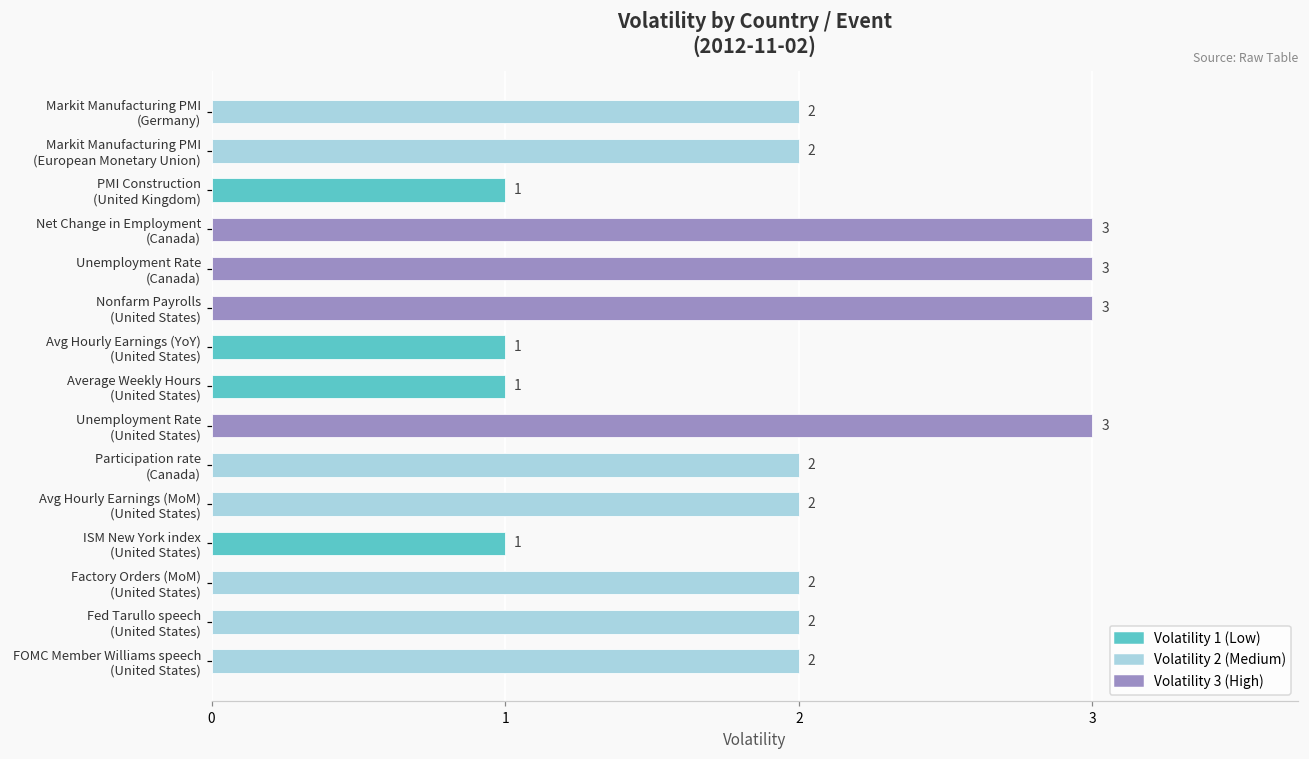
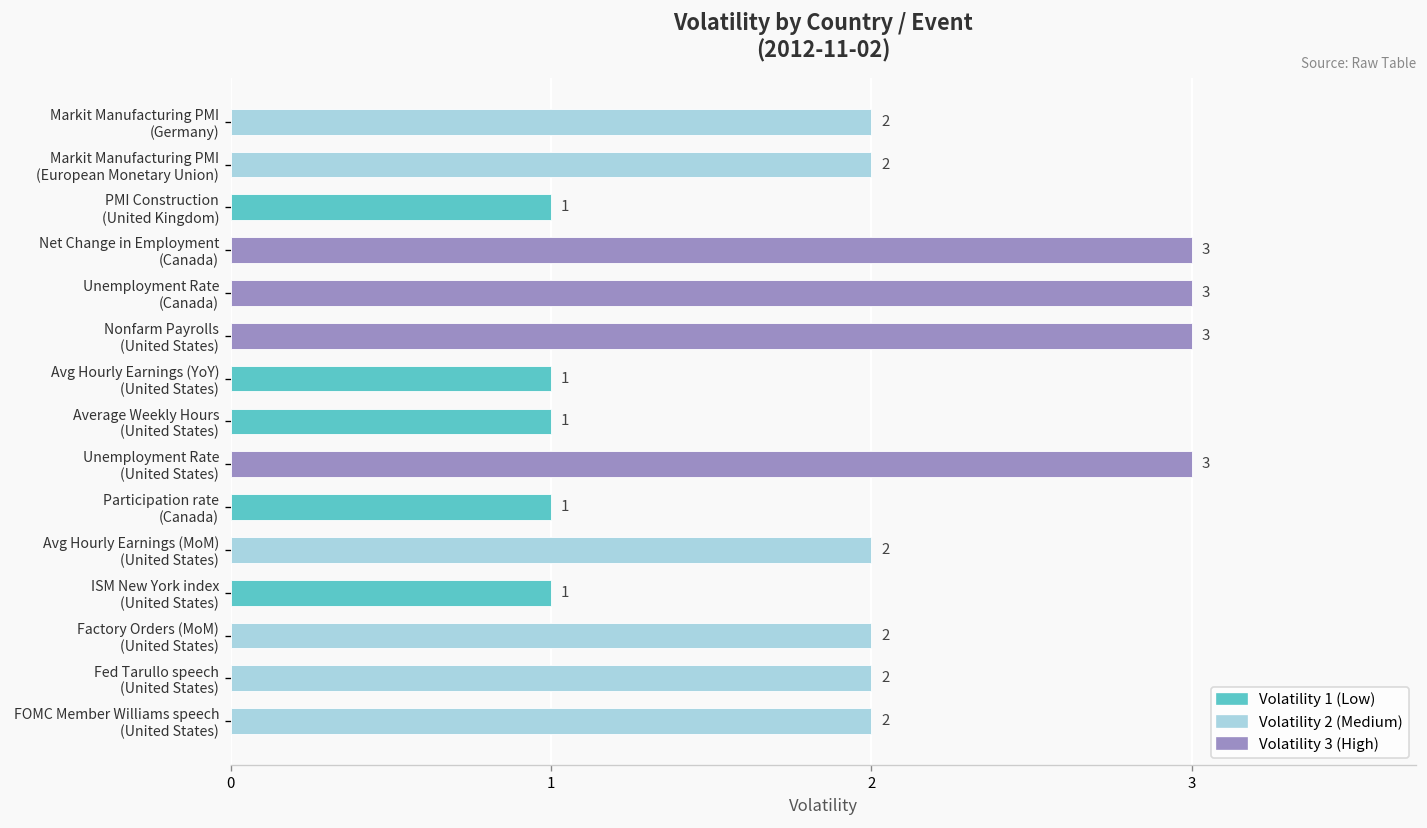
Participation rate (Canada): 2 -> 1
